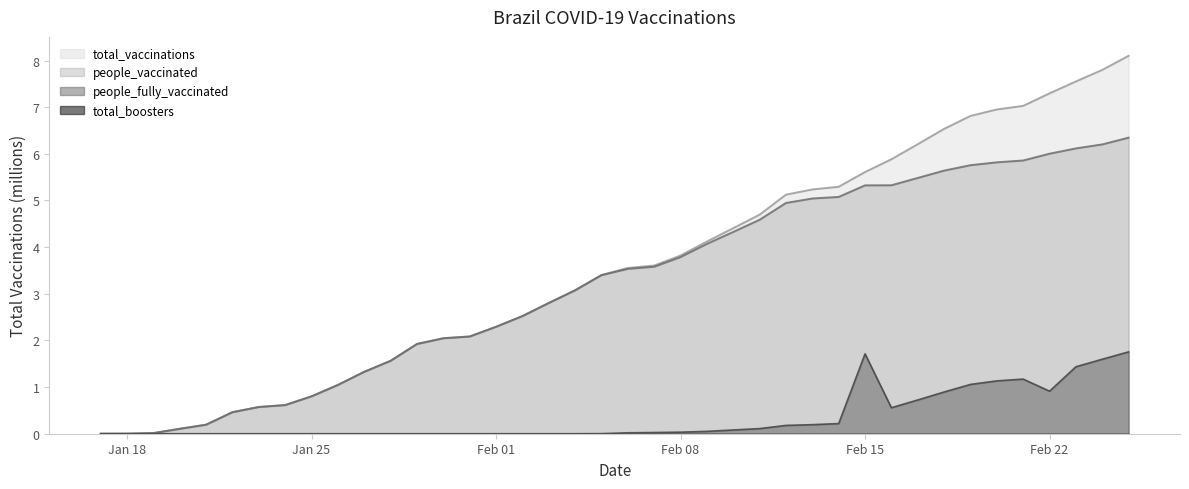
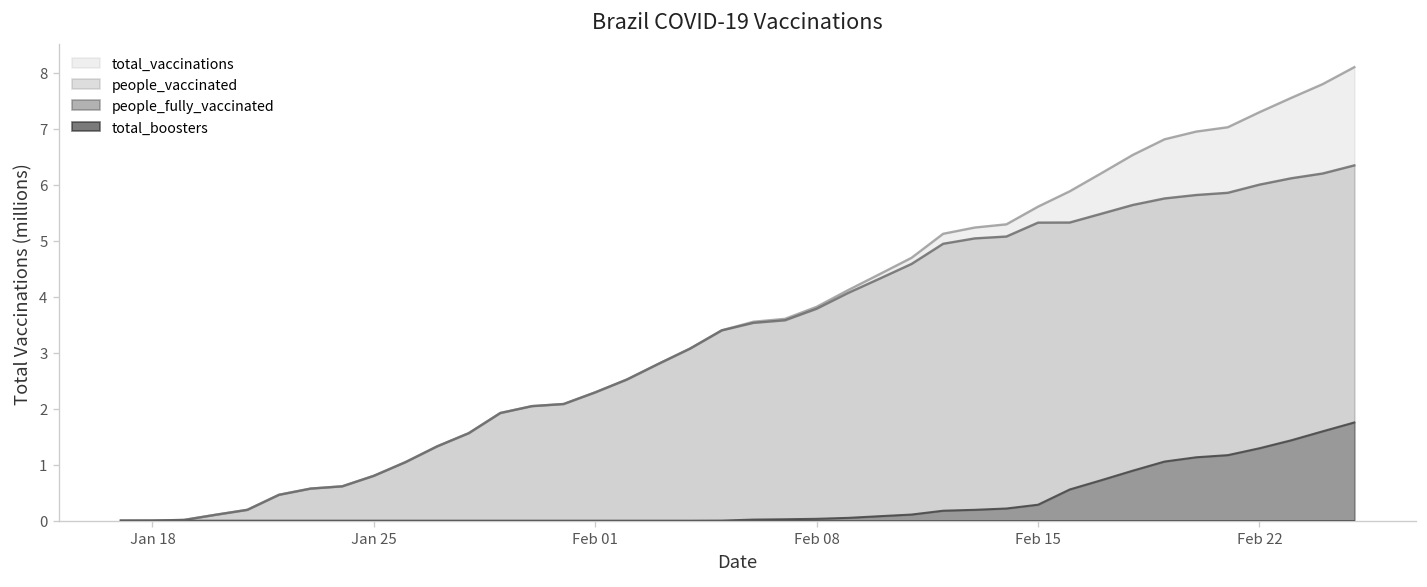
people_fully_vaccinated, Feb 15: 1.7 -> 0.3
people_fully_vaccinated, Feb 22: 0.9 -> 1.3
